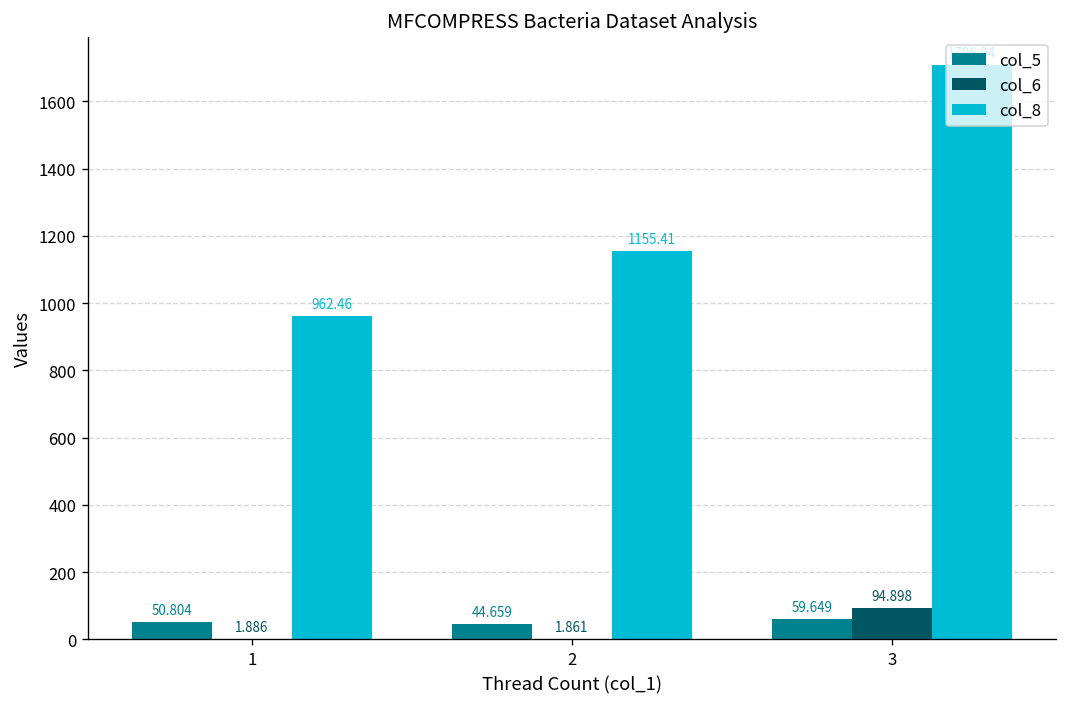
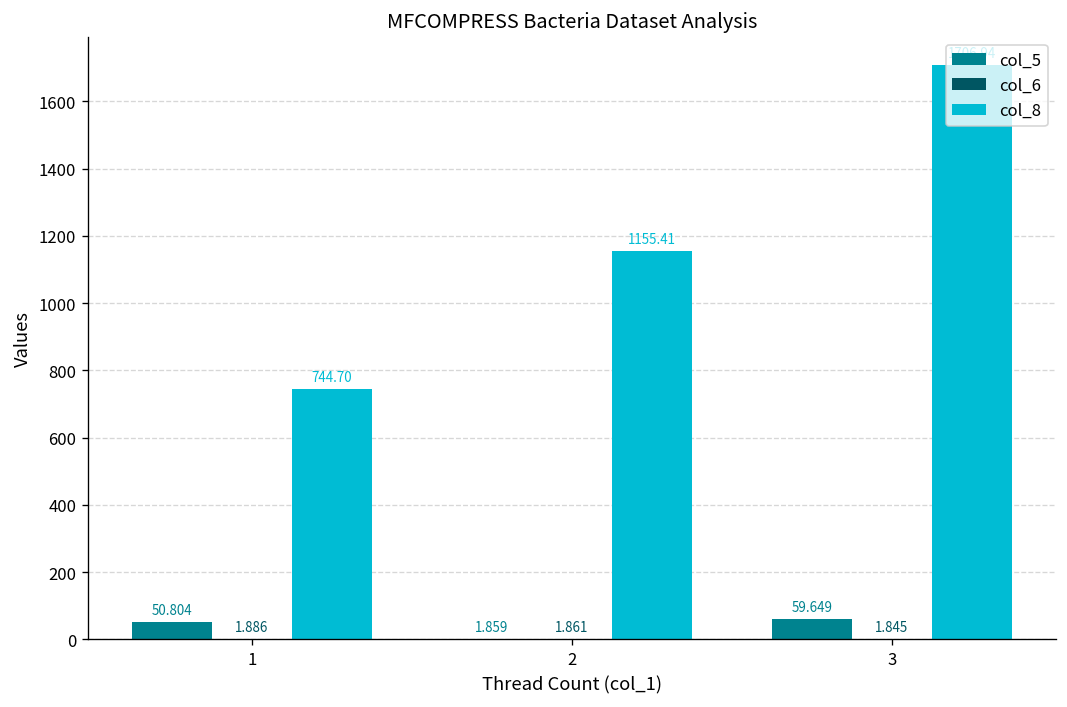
col_8, 1: 962.46 -> 744.70
col_5, 2: 44.659 -> 1.859
col_6, 3: 94.898 -> 1.845
